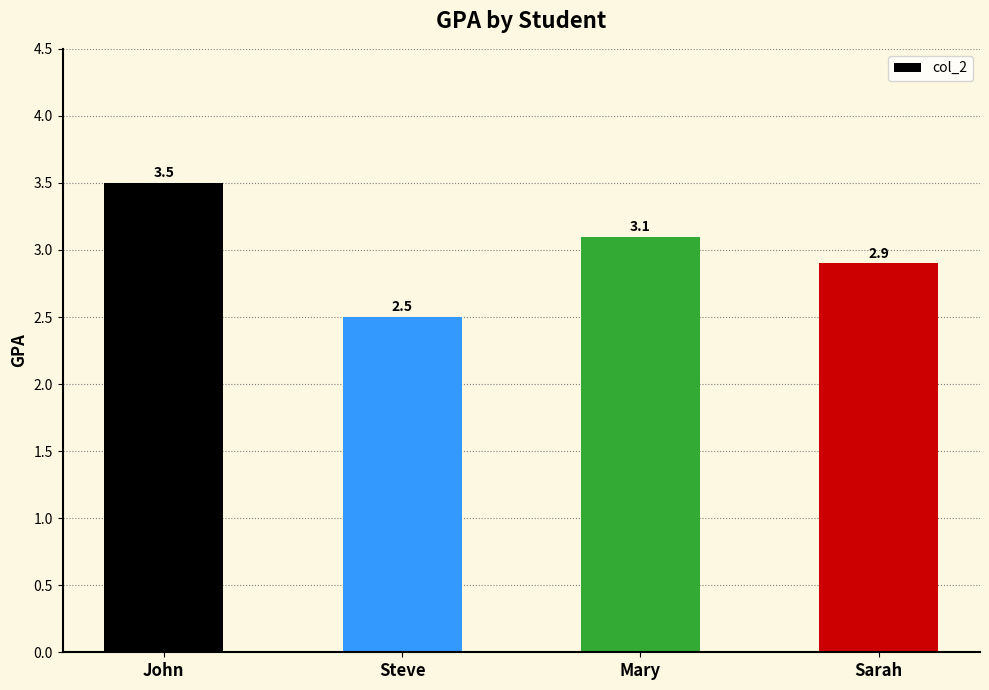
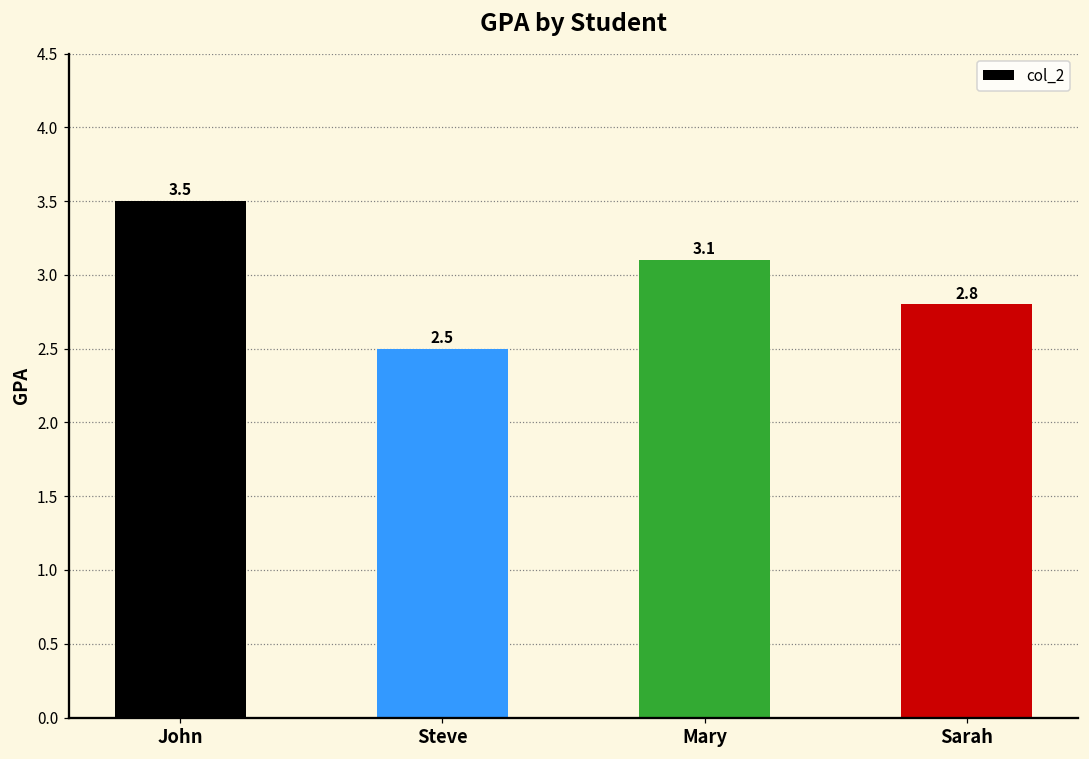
Sarah: 2.9 -> 2.8
